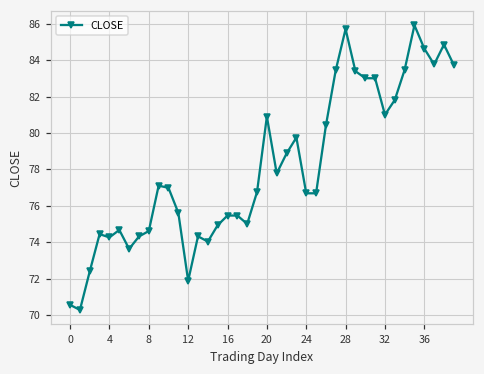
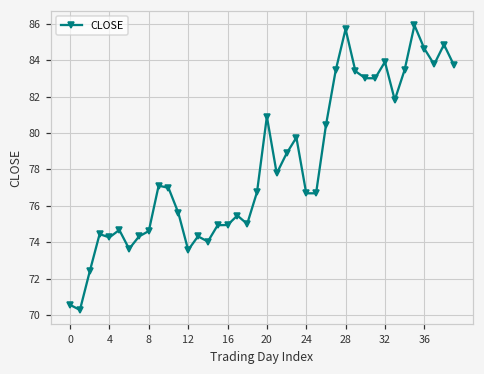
12: 71.9 -> 73.6
16: 75.5 -> 75.0
32: 81.0 -> 83.9
